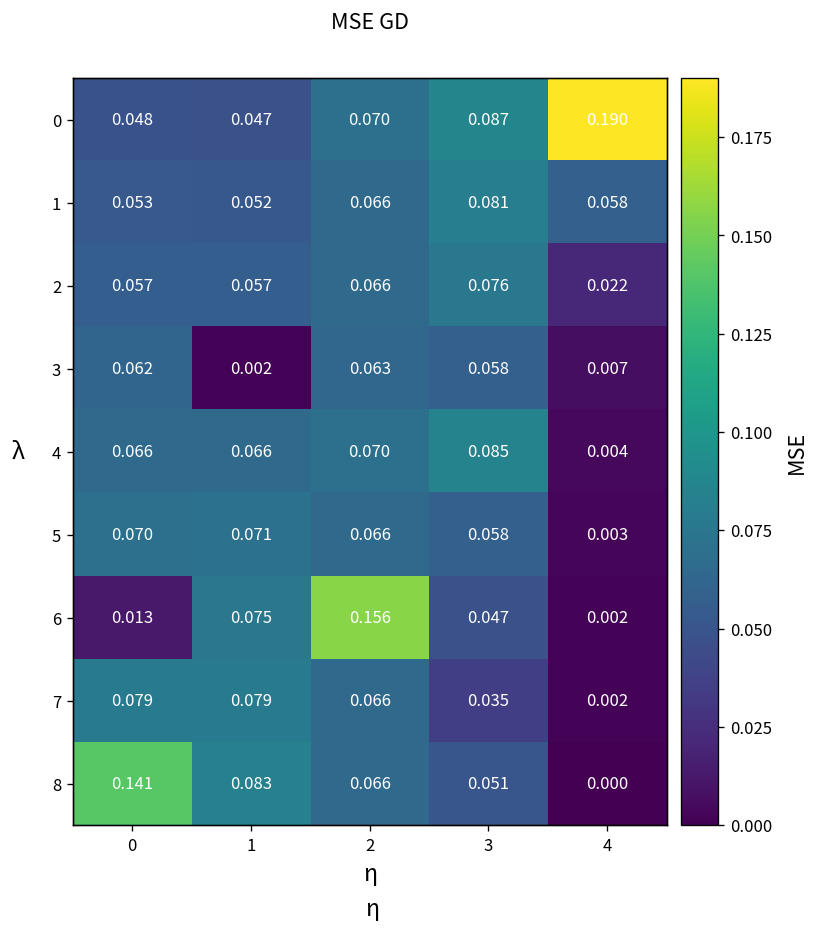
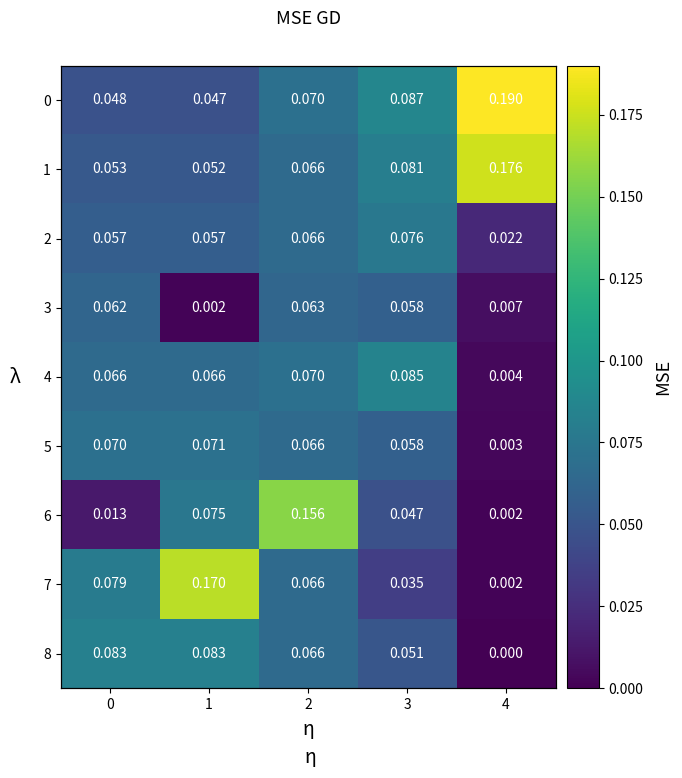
1, 4: 0.058 -> 0.176
7, 1: 0.079 -> 0.170
8, 0: 0.141 -> 0.083
